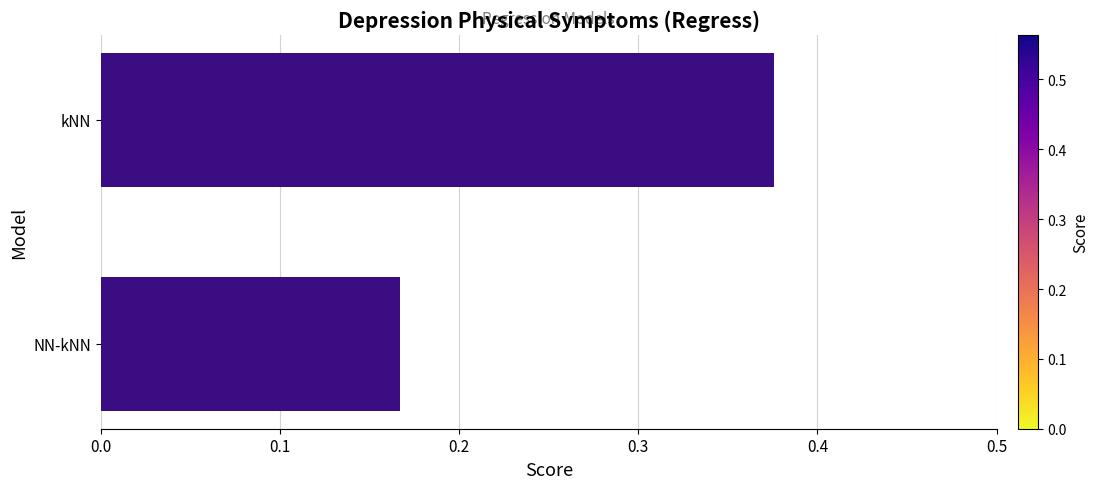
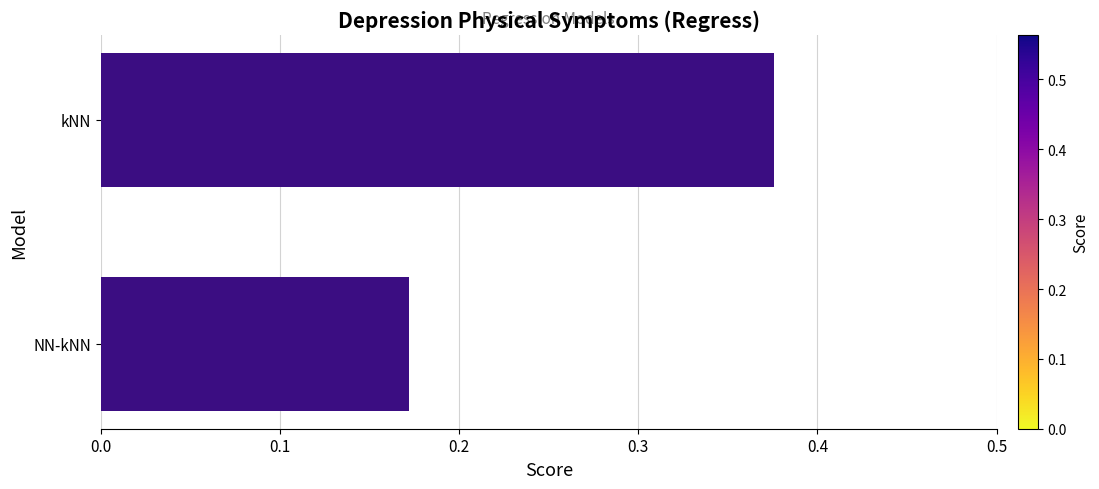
NN-kNN: 0.167 -> 0.172
